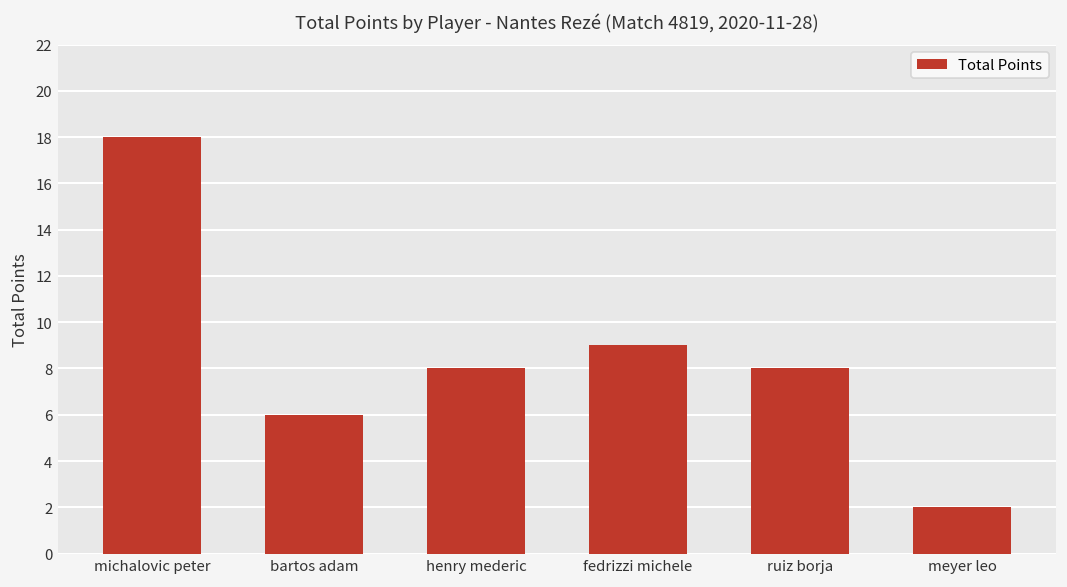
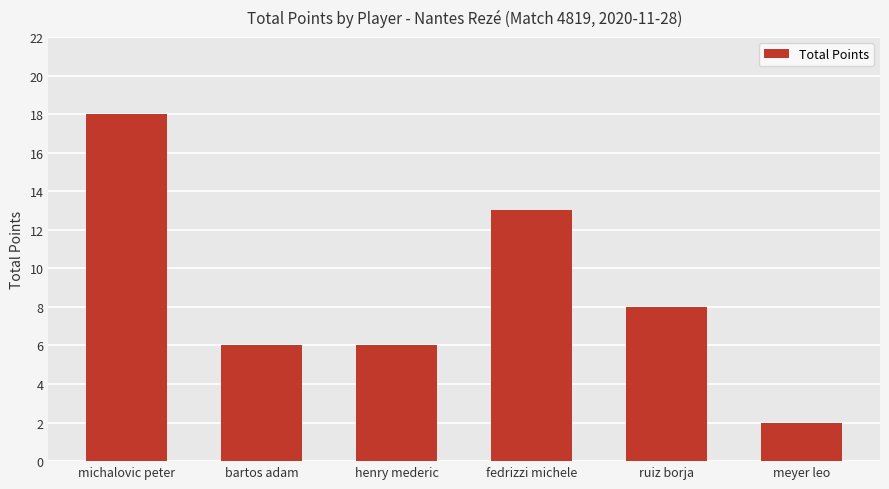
henry mederic: 8 -> 6
fedrizzi michele: 9 -> 13
